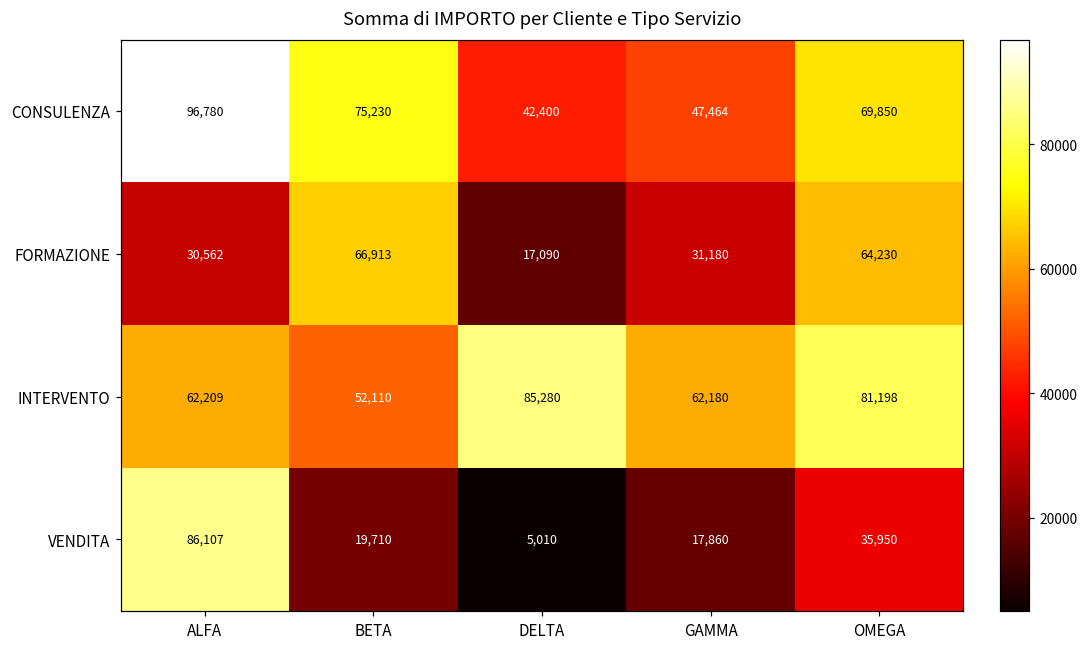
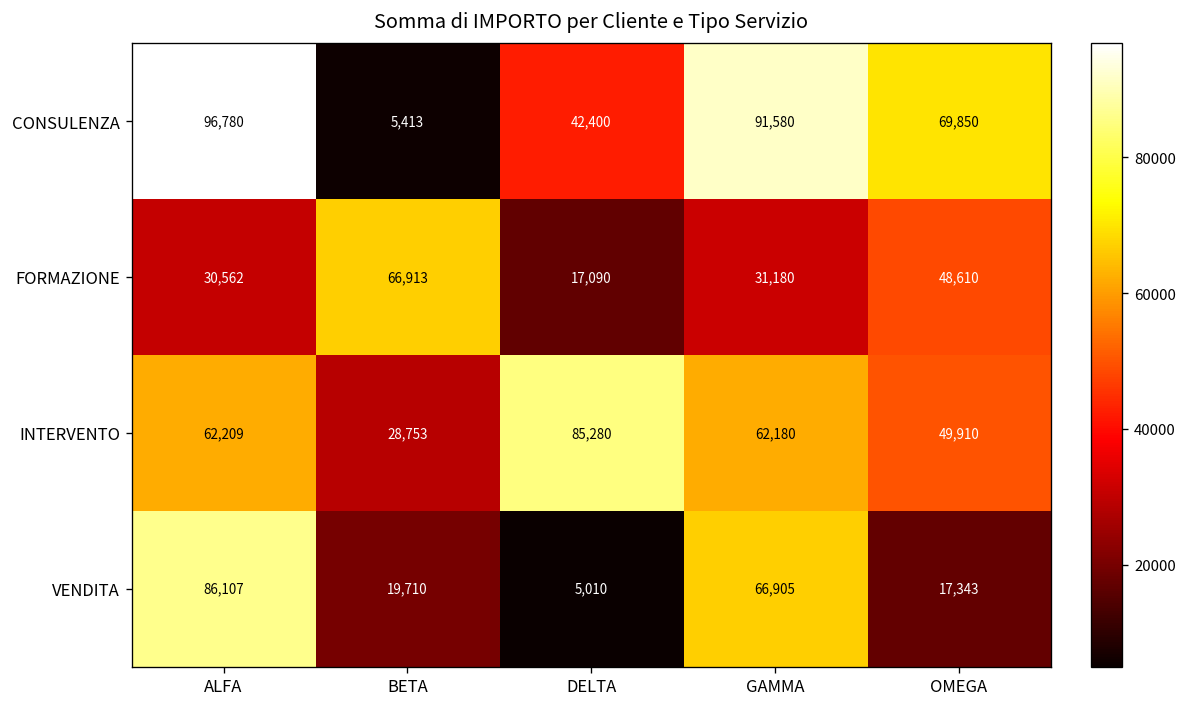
CONSULENZA, BETA: 75,230 -> 5,413
CONSULENZA, GAMMA: 47,464 -> 91,580
FORMAZIONE, OMEGA: 64,230 -> 48,610
INTERVENTO, BETA: 52,110 -> 28,753
INTERVENTO, OMEGA: 81,198 -> 49,910
VENDITA, GAMMA: 17,860 -> 66,905
VENDITA, OMEGA: 35,950 -> 17,343
